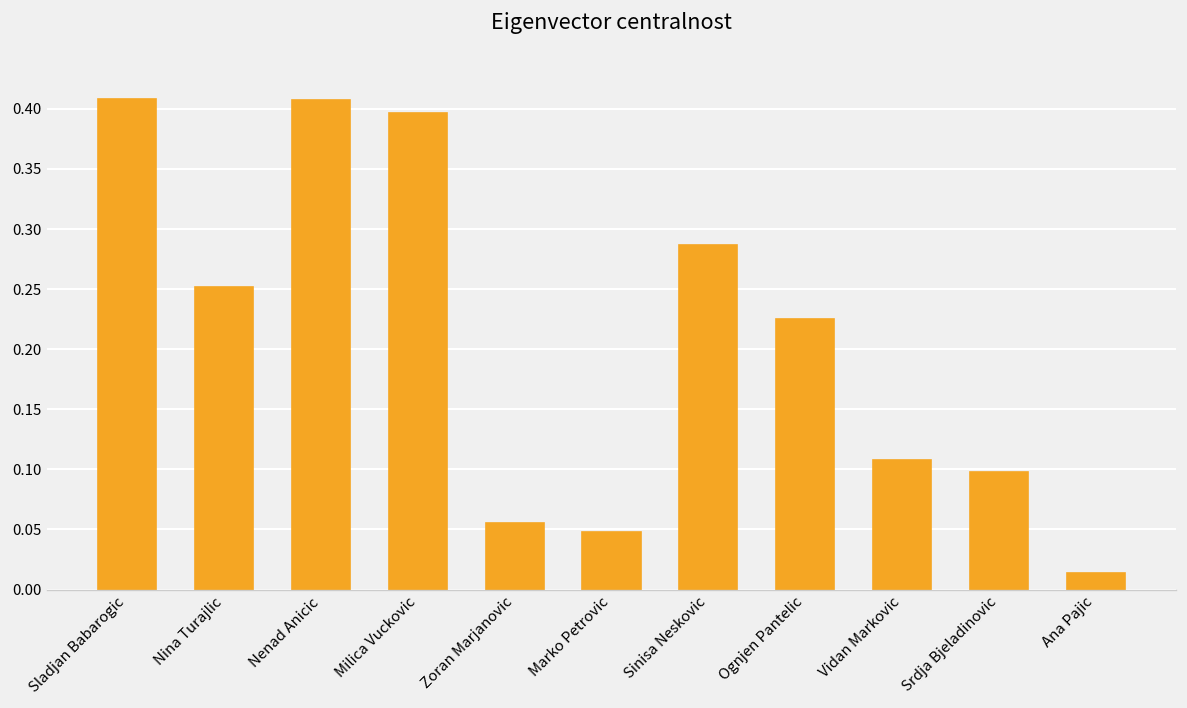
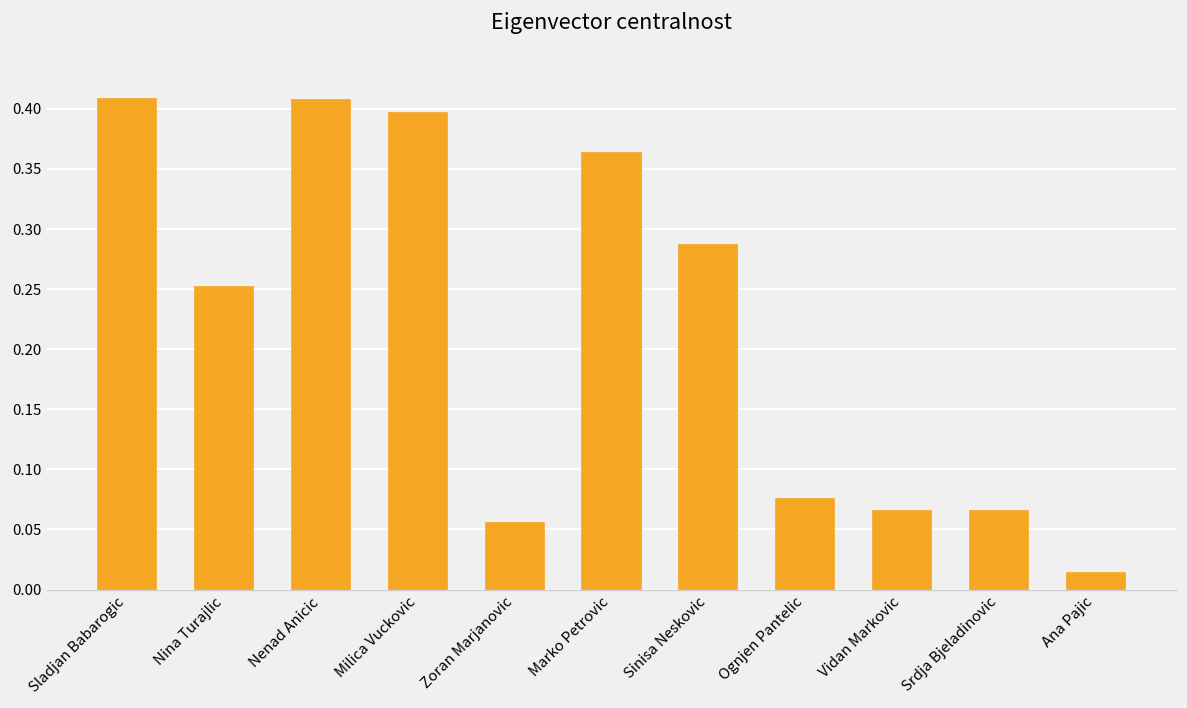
Marko Petrovic: 0.048 -> 0.363
Ognjen Pantelic: 0.225 -> 0.076
Vidan Markovic: 0.108 -> 0.065
Srdja Bjeladinovic: 0.098 -> 0.065
